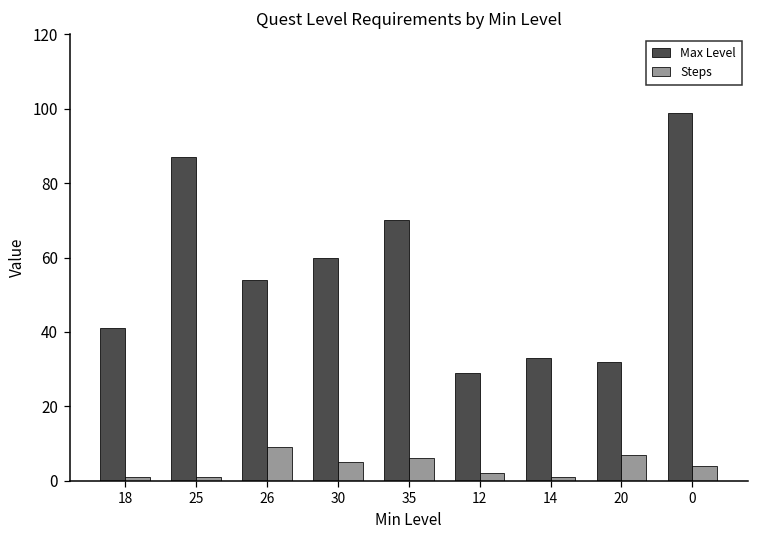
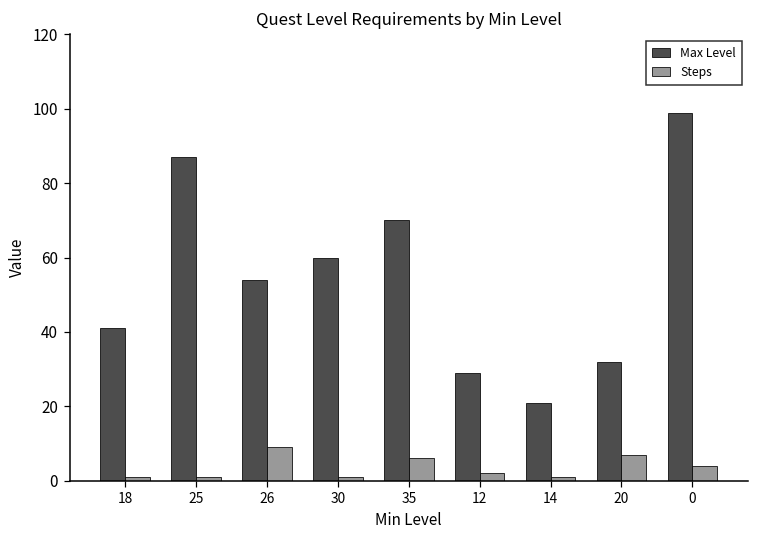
Steps, 30: 5 -> 1
Max Level, 14: 33 -> 21
